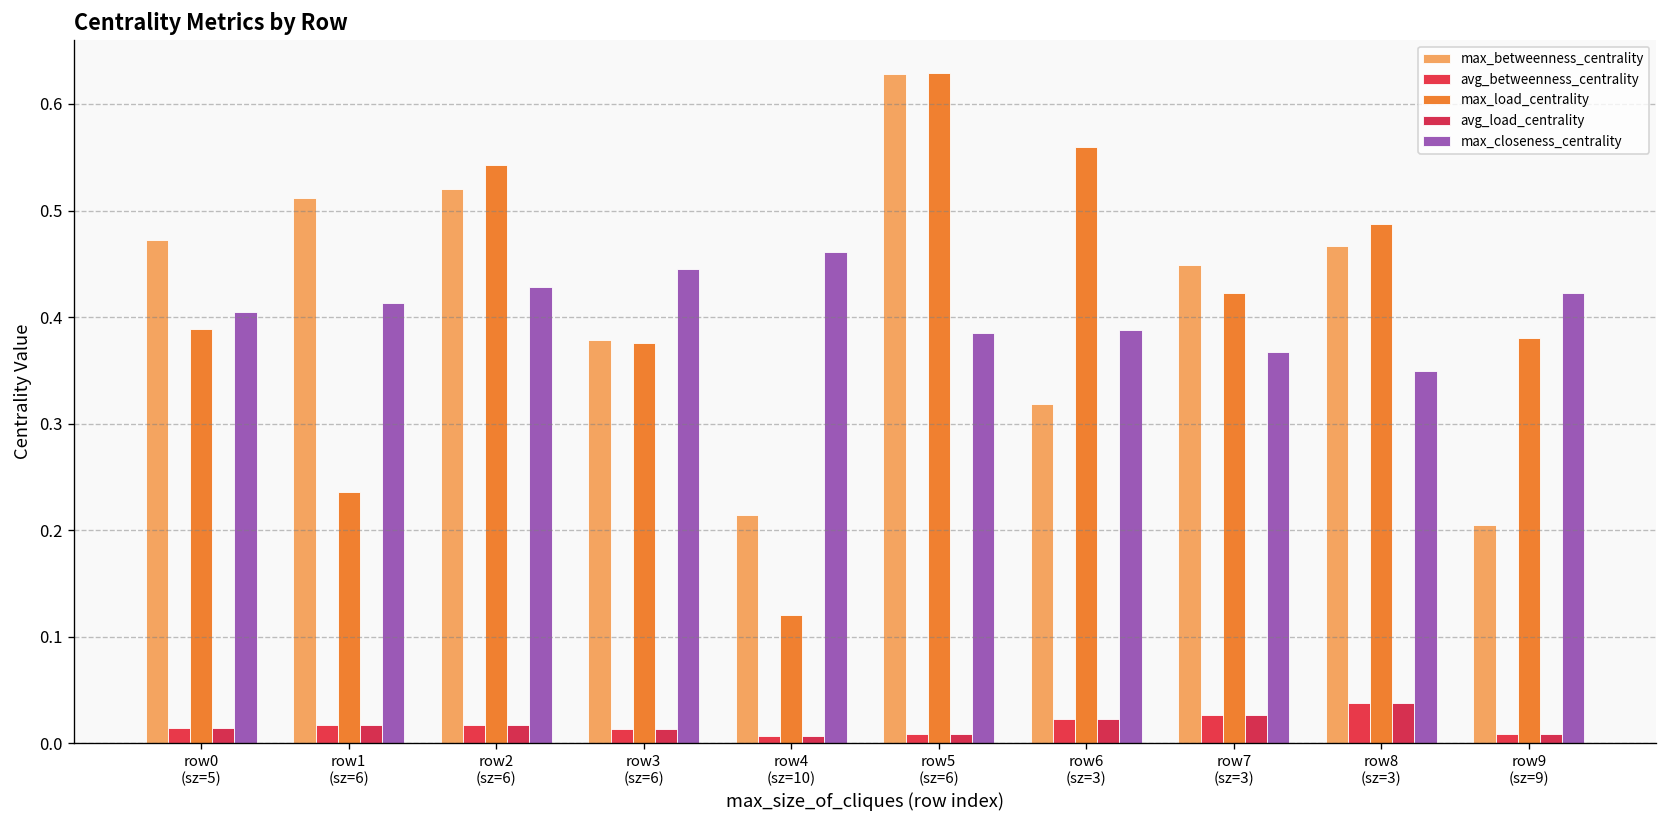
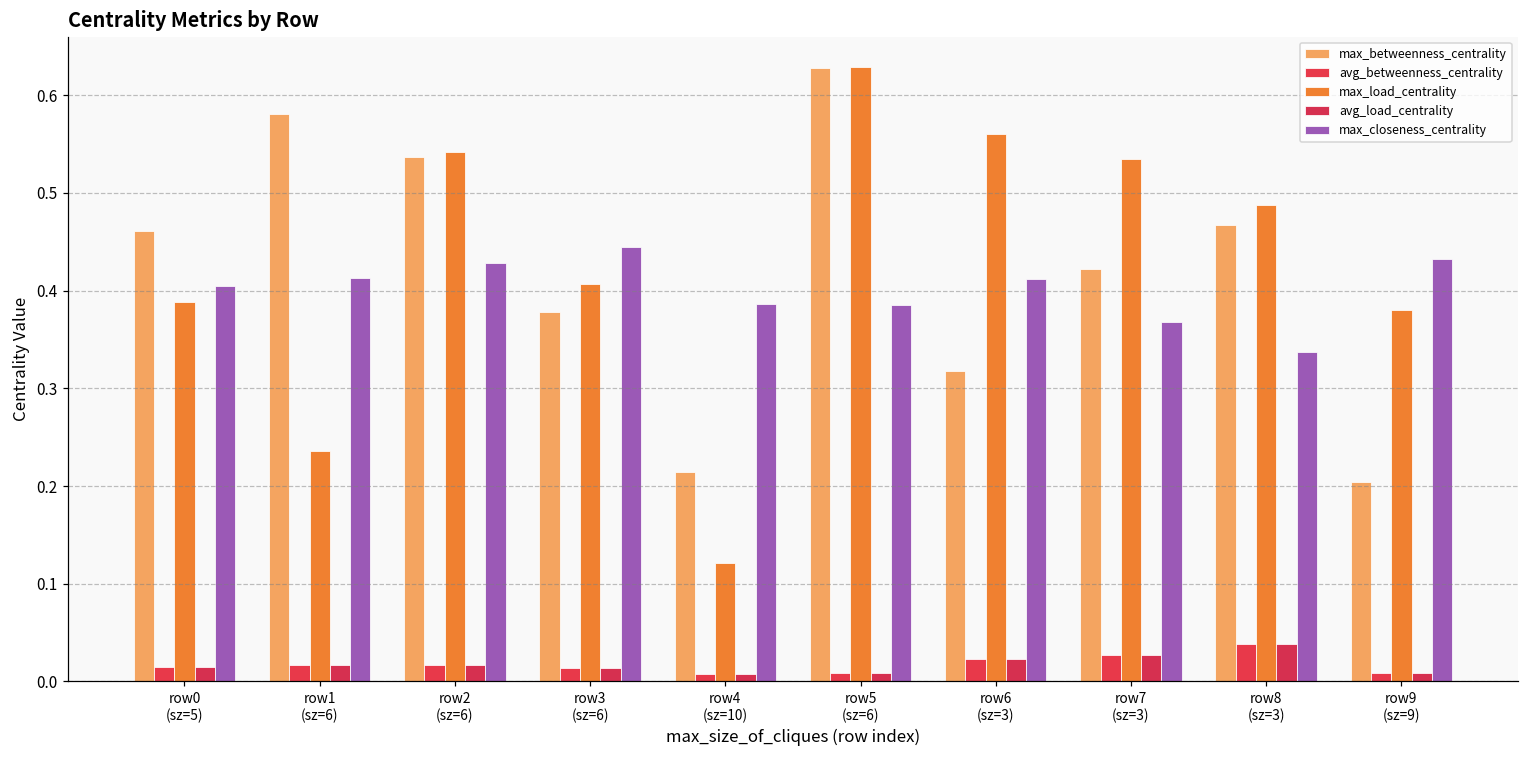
max_betweenness_centrality, row0 (sz=5): 0.47 -> 0.46
max_betweenness_centrality, row1 (sz=6): 0.51 -> 0.58
max_betweenness_centrality, row2 (sz=6): 0.52 -> 0.54
max_load_centrality, row3 (sz=6): 0.38 -> 0.41
max_closeness_centrality, row4 (sz=10): 0.46 -> 0.39
max_closeness_centrality, row6 (sz=3): 0.39 -> 0.41
max_betweenness_centrality, row7 (sz=3): 0.45 -> 0.42
max_load_centrality, row7 (sz=3): 0.42 -> 0.53
max_closeness_centrality, row8 (sz=3): 0.35 -> 0.34
max_closeness_centrality, row9 (sz=9): 0.42 -> 0.43
